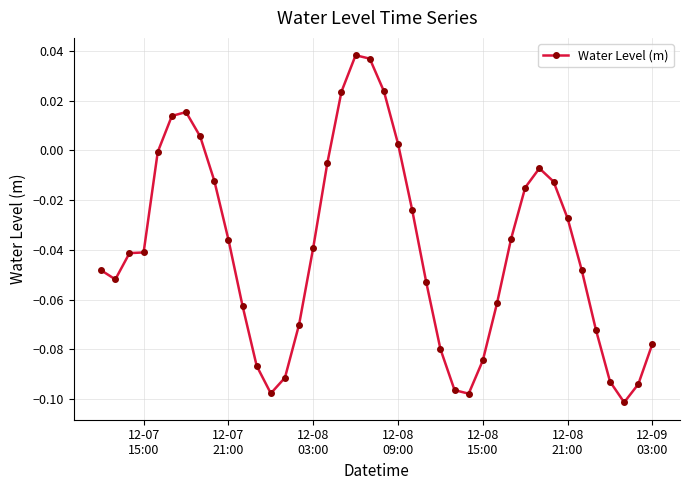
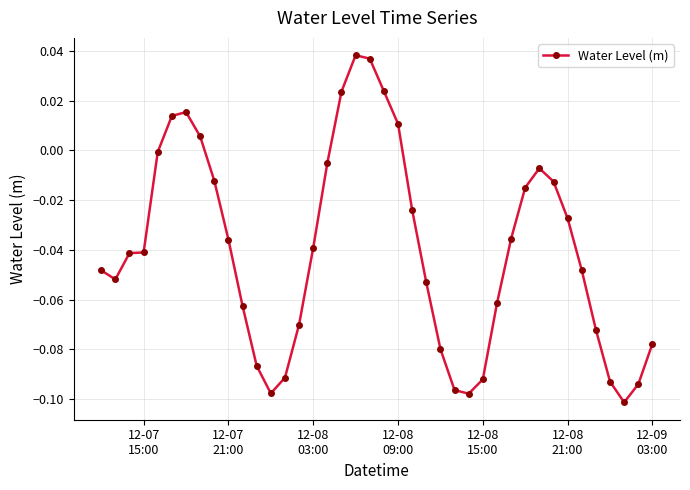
12-08 09:00: 0.003 -> 0.011
12-08 15:00: -0.084 -> -0.092
